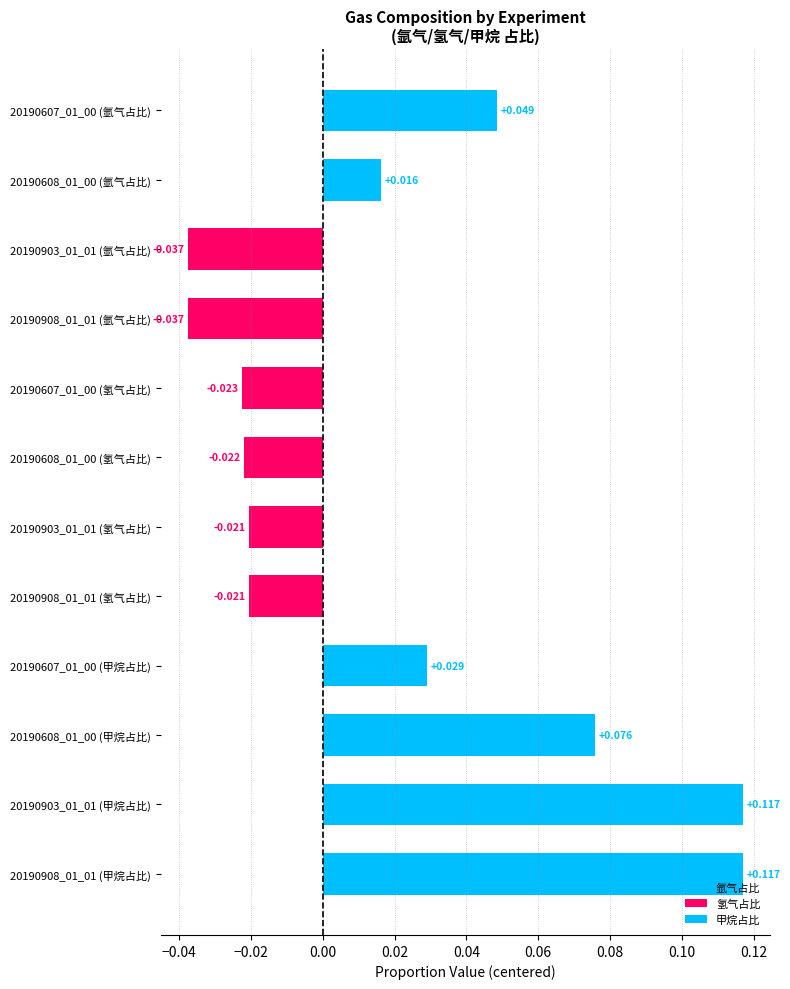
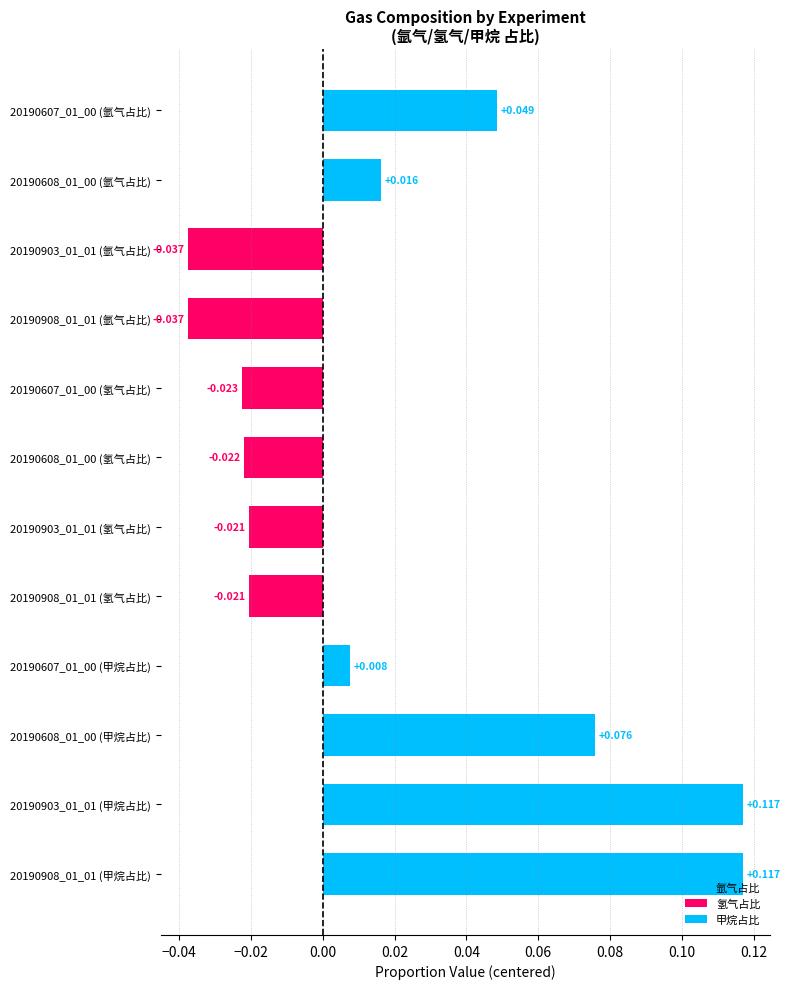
20190607_01_00 (甲烷占比): +0.029 -> +0.008
